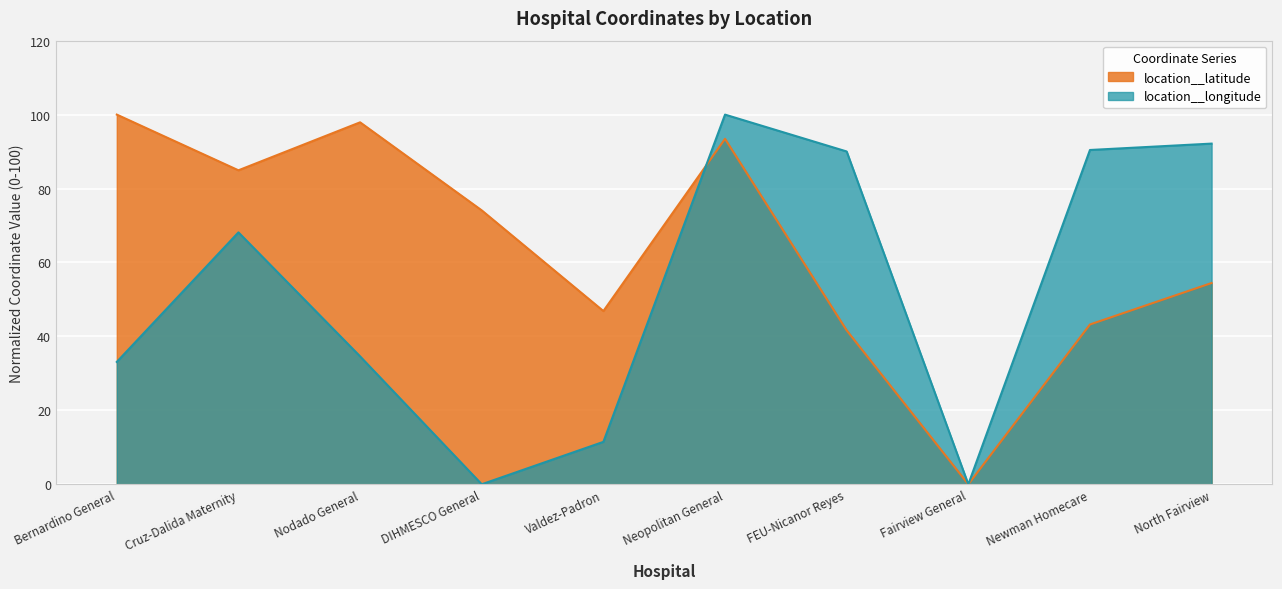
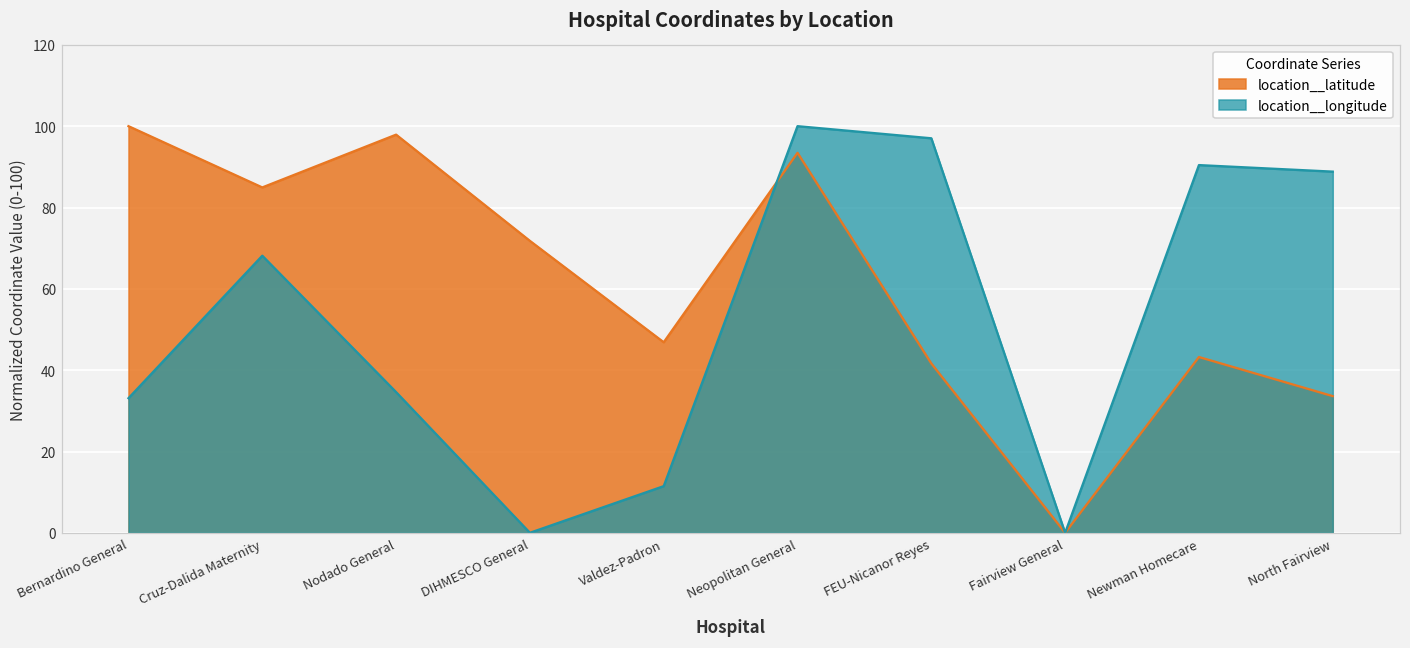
location__latitude, DIHMESCO General: 74 -> 72
location__longitude, FEU-Nicanor Reyes: 90 -> 97
location__latitude, North Fairview: 54 -> 34
location__longitude, North Fairview: 92 -> 89
